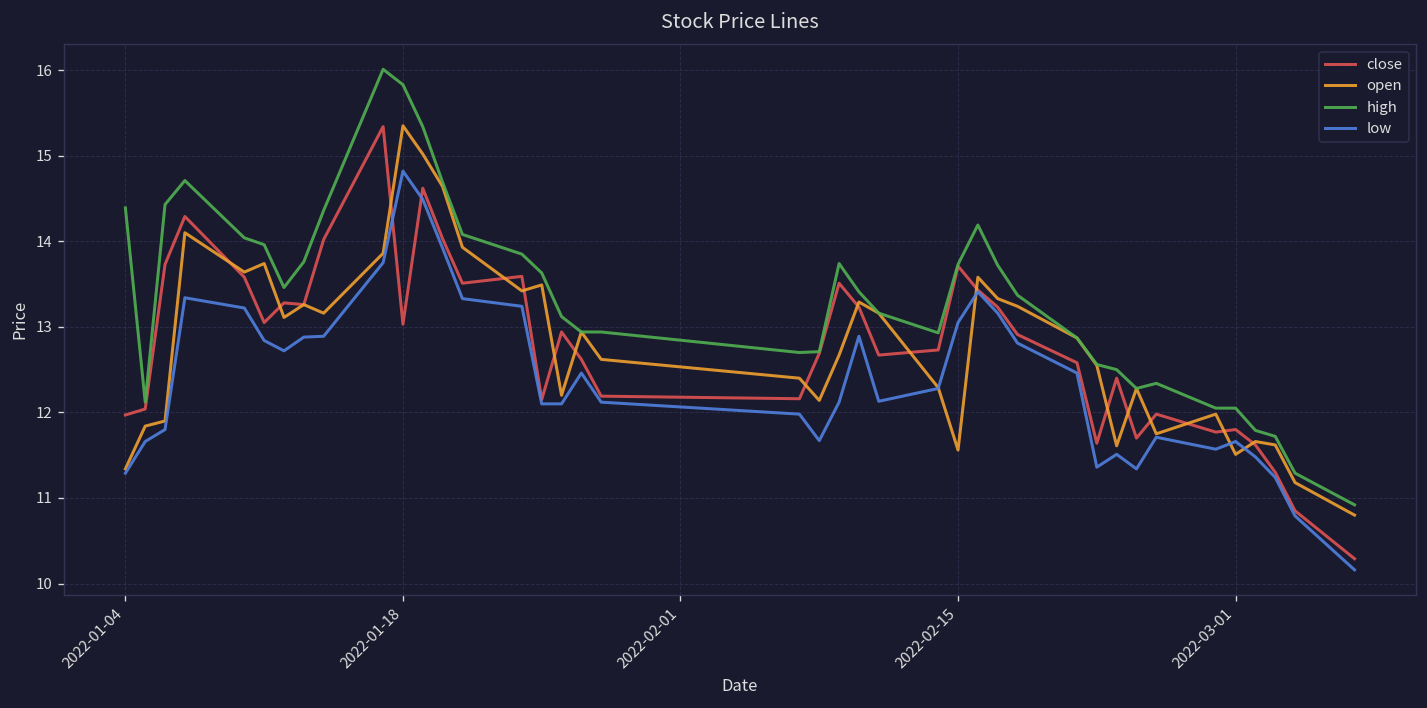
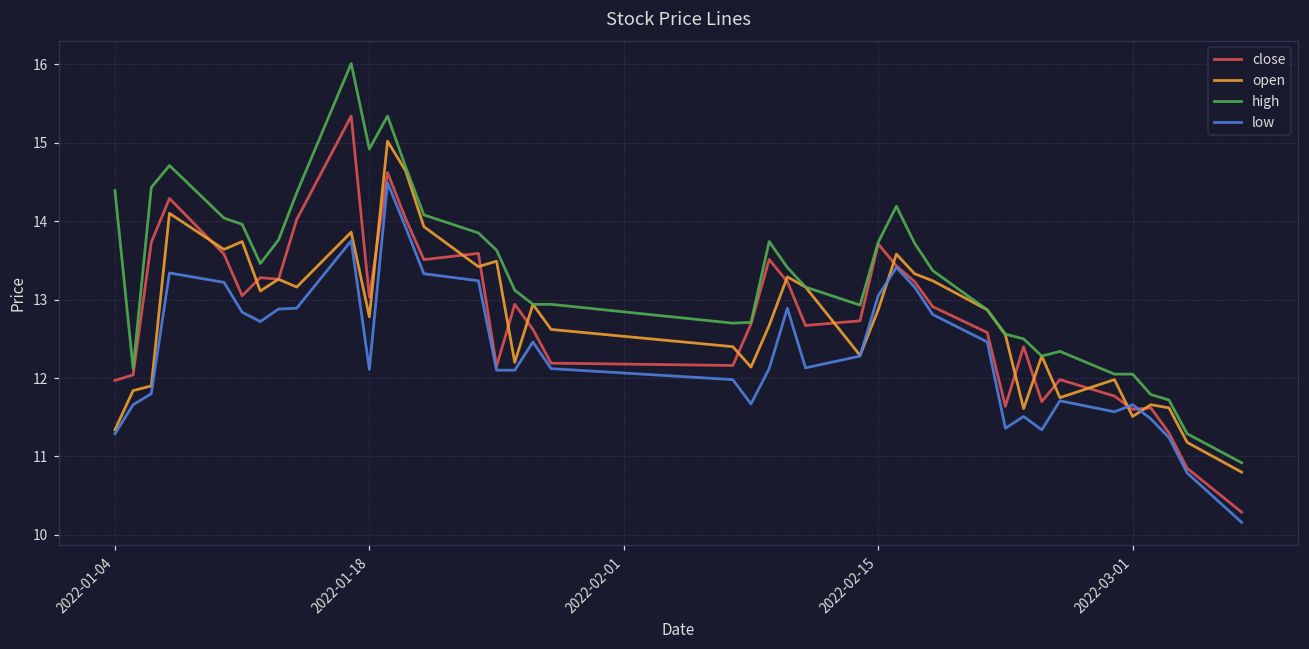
open, 2022-01-18: 15.4 -> 12.8
high, 2022-01-18: 15.8 -> 14.9
low, 2022-01-18: 14.8 -> 12.1
open, 2022-02-15: 11.6 -> 12.9
close, 2022-03-01: 11.8 -> 11.6
